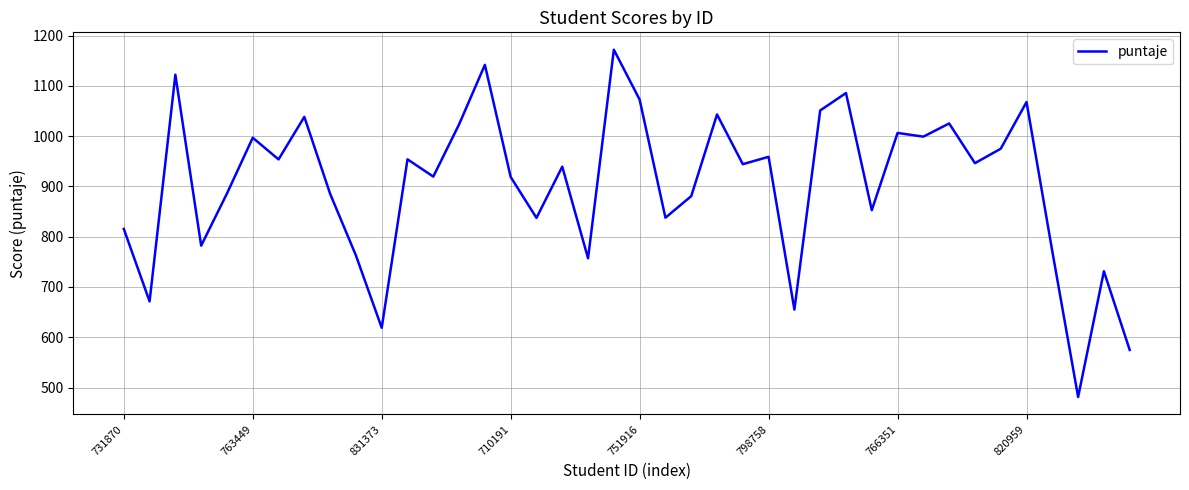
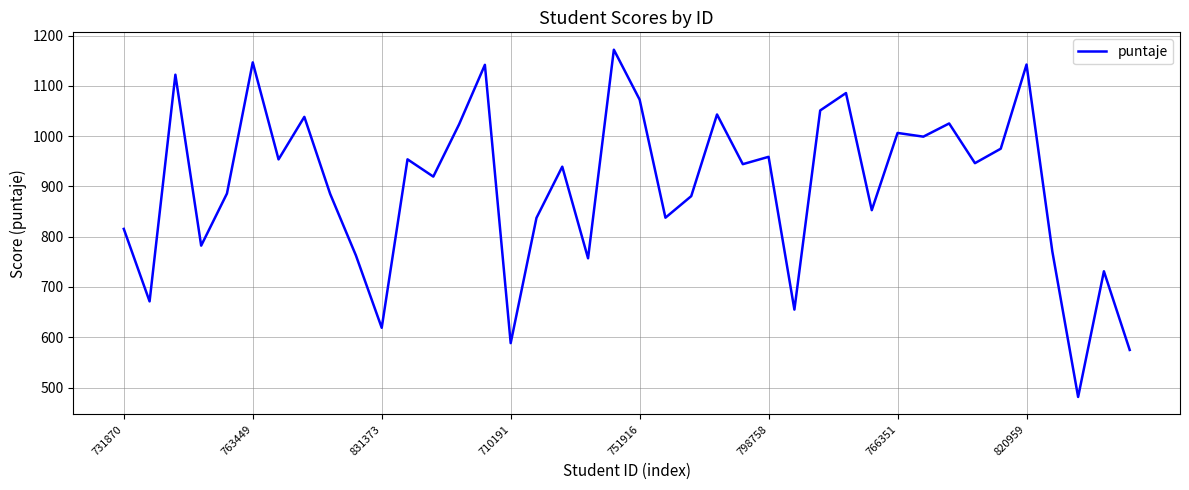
763449: 1000 -> 1150
710191: 920 -> 590
820959: 1070 -> 1140
